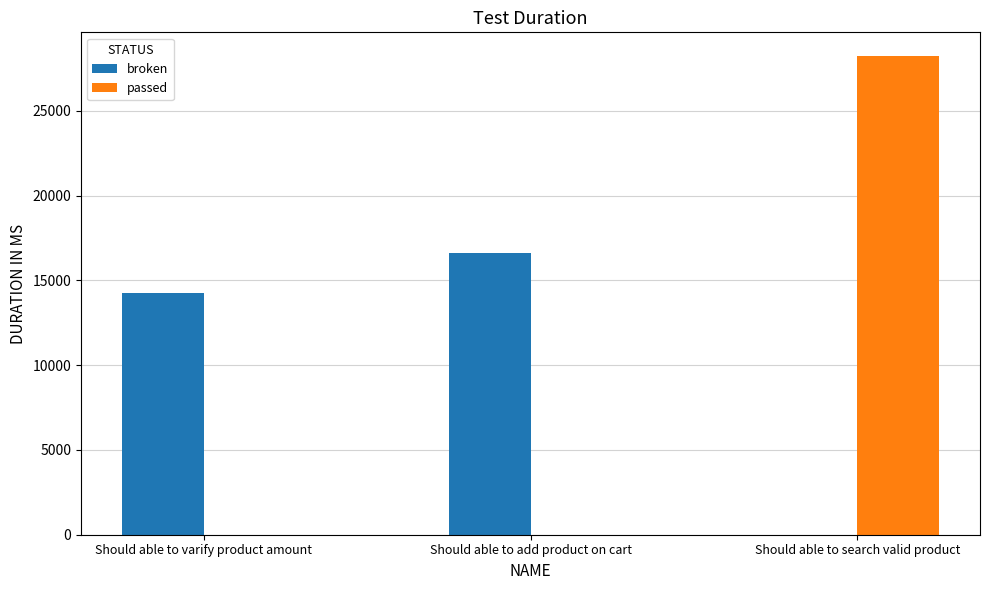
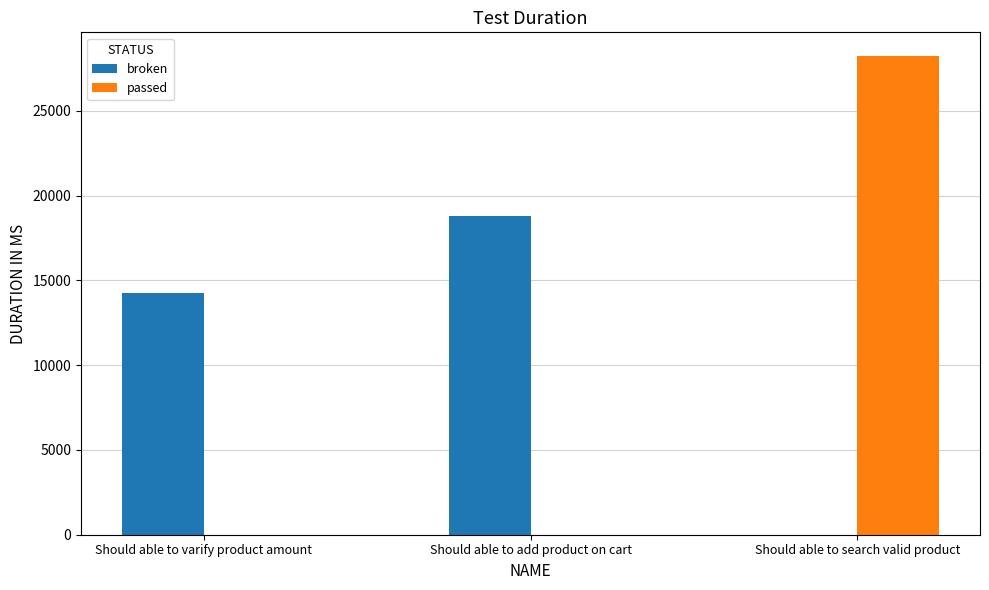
broken, Should able to add product on cart: 16600 -> 18800
